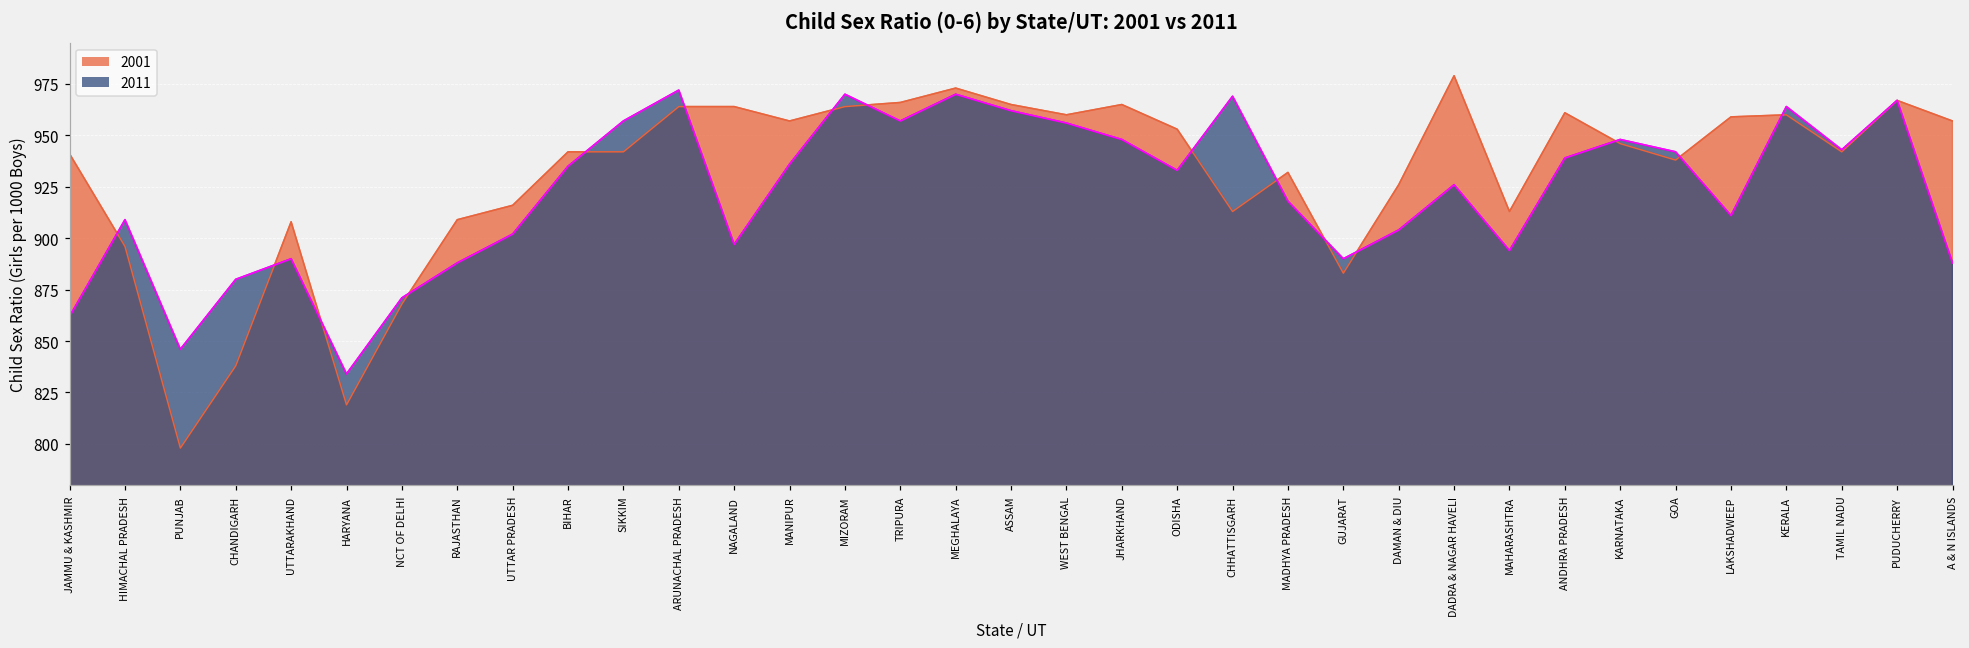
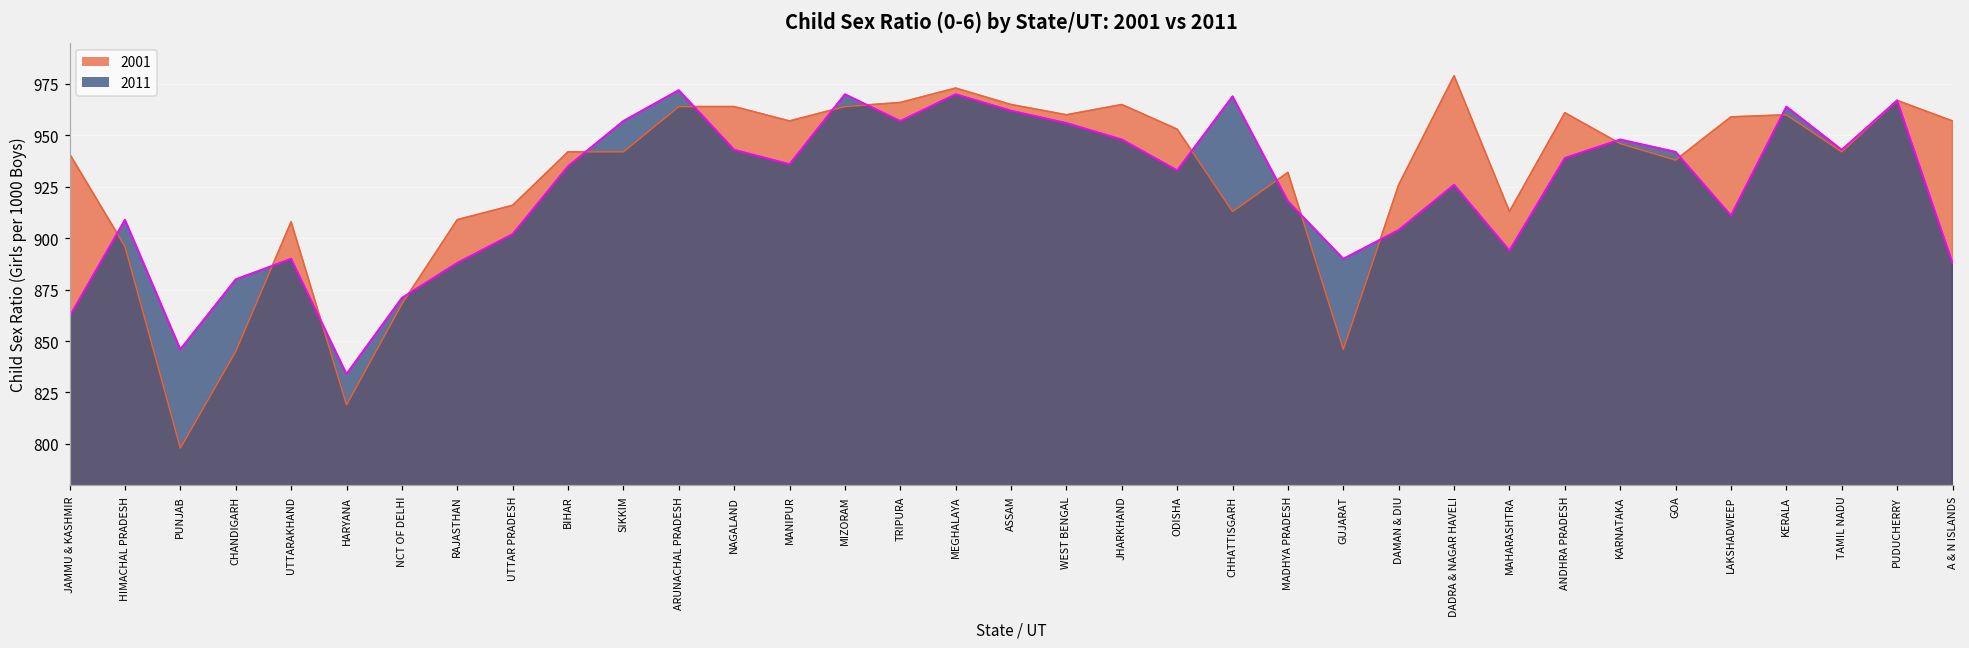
2001, CHANDIGARH: 838 -> 845
2011, NAGALAND: 897 -> 943
2001, GUJARAT: 883 -> 846
